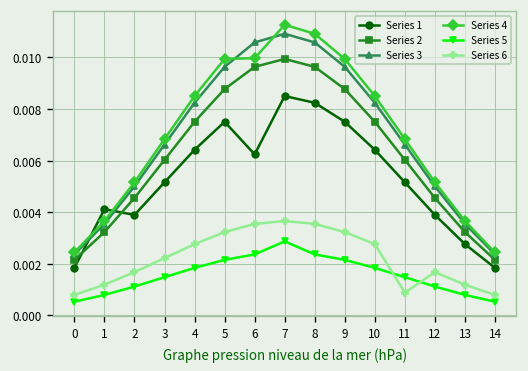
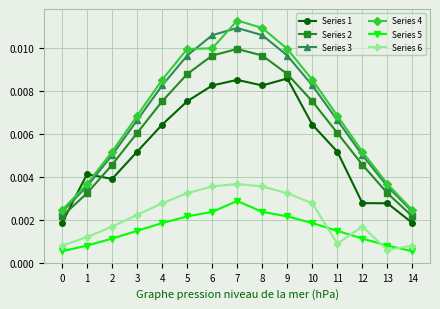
Series 1, 6: 0.0062 -> 0.0082
Series 1, 9: 0.0075 -> 0.0086
Series 1, 12: 0.0039 -> 0.0028
Series 6, 13: 0.0012 -> 0.0006
